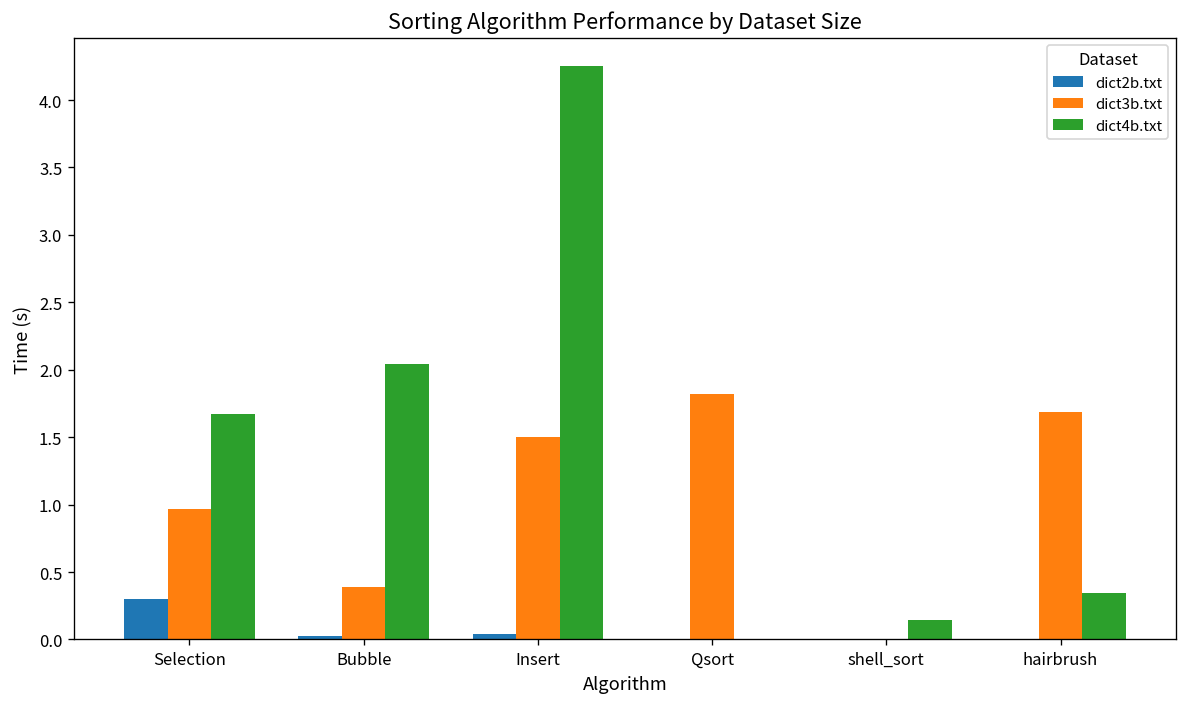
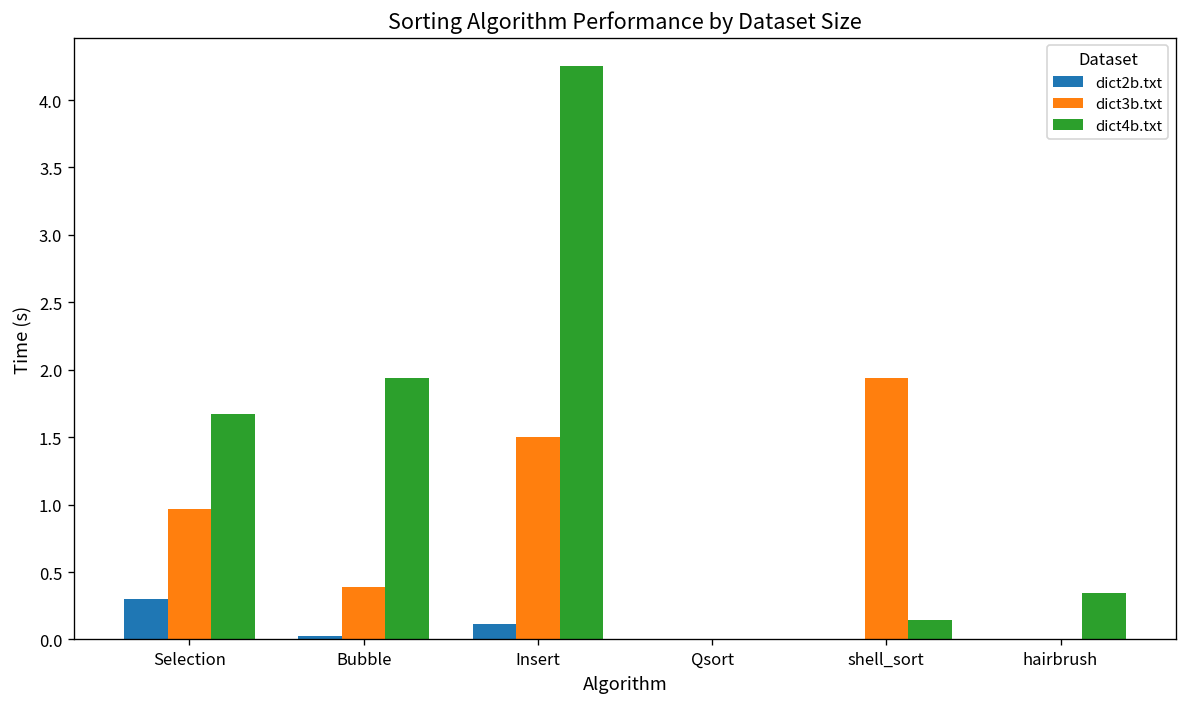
dict4b.txt, Bubble: 2.04 -> 1.94
dict2b.txt, Insert: 0.04 -> 0.11
dict3b.txt, Qsort: 1.82 -> 0.00
dict3b.txt, shell_sort: 0.00 -> 1.94
dict3b.txt, hairbrush: 1.69 -> 0.00
